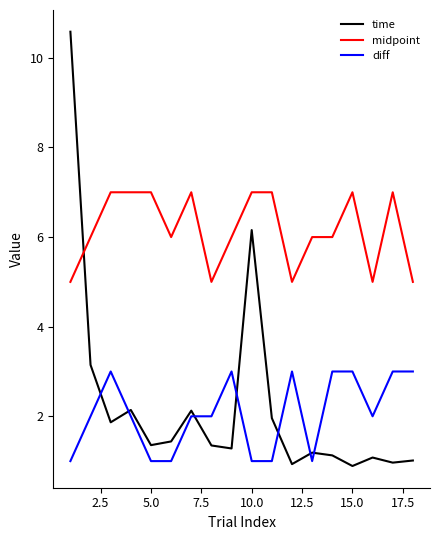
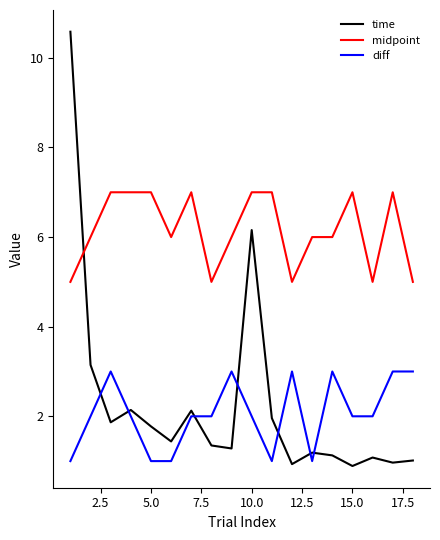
time, 5.0: 1.4 -> 1.8
diff, 10.0: 1 -> 2
diff, 15.0: 3 -> 2
